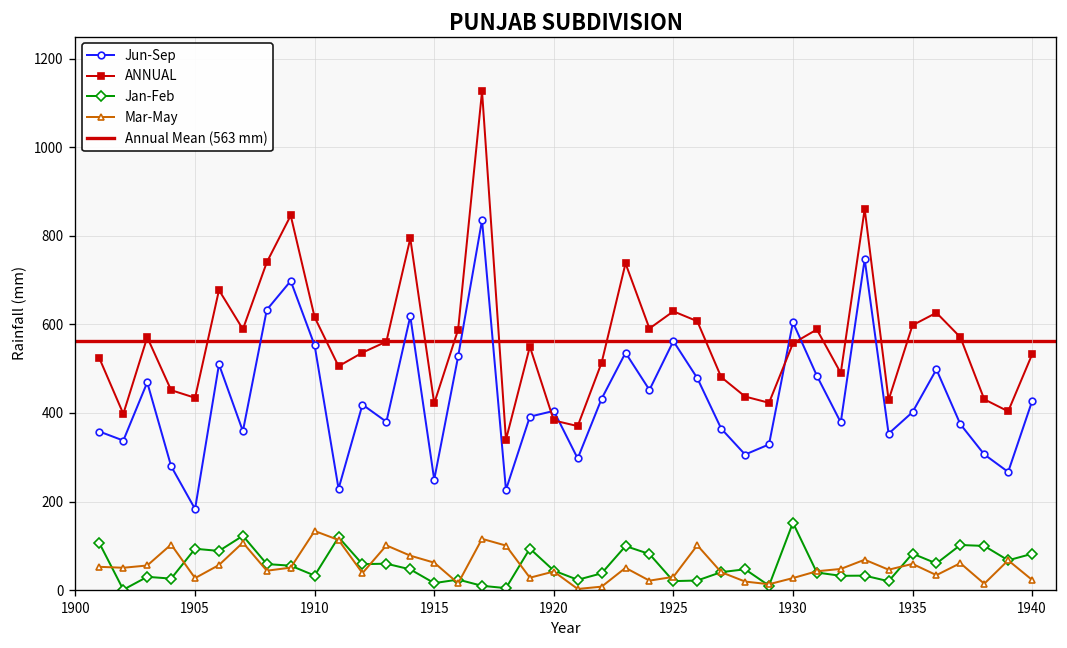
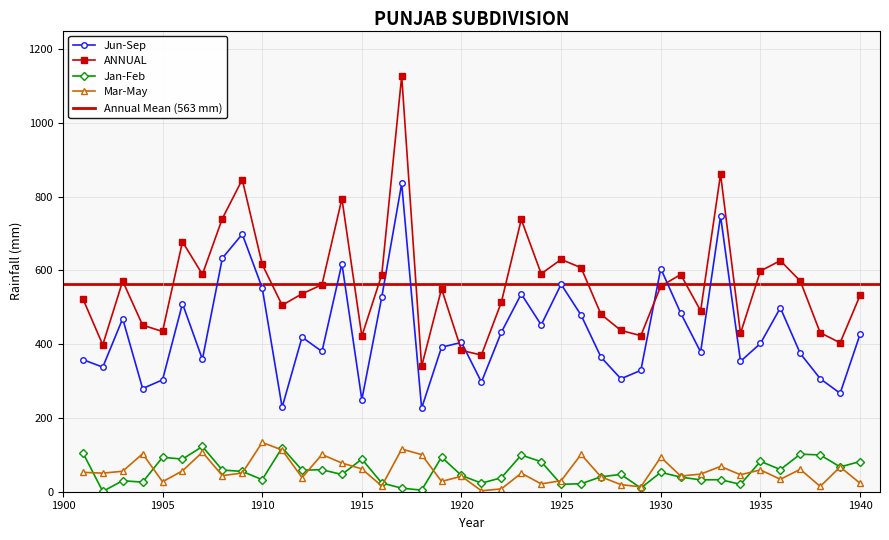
Jun-Sep, 1905: 180 -> 300
Jan-Feb, 1915: 20 -> 90
Jan-Feb, 1930: 150 -> 50
Mar-May, 1930: 30 -> 90
